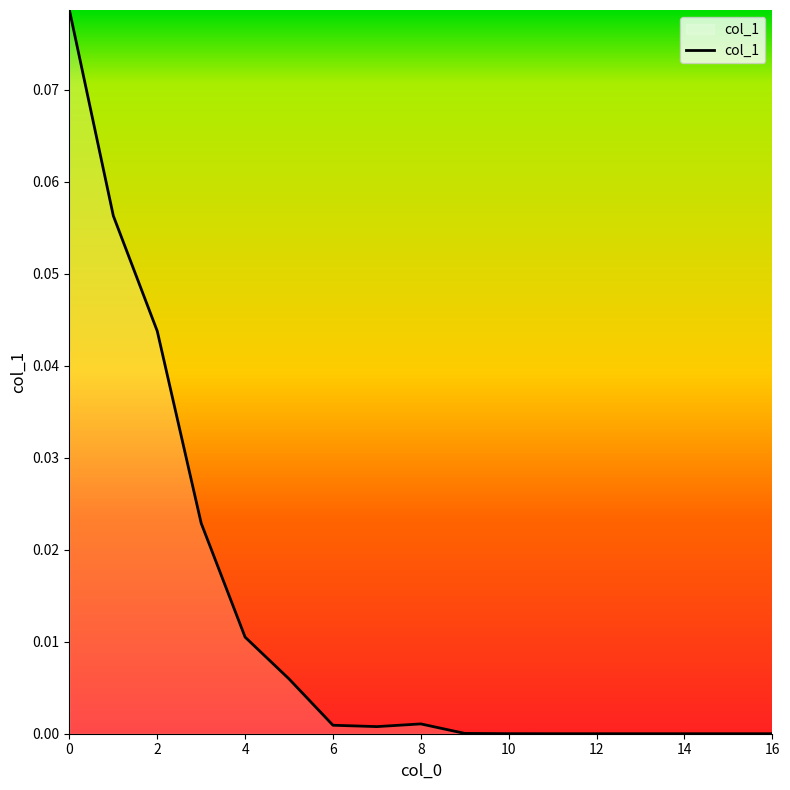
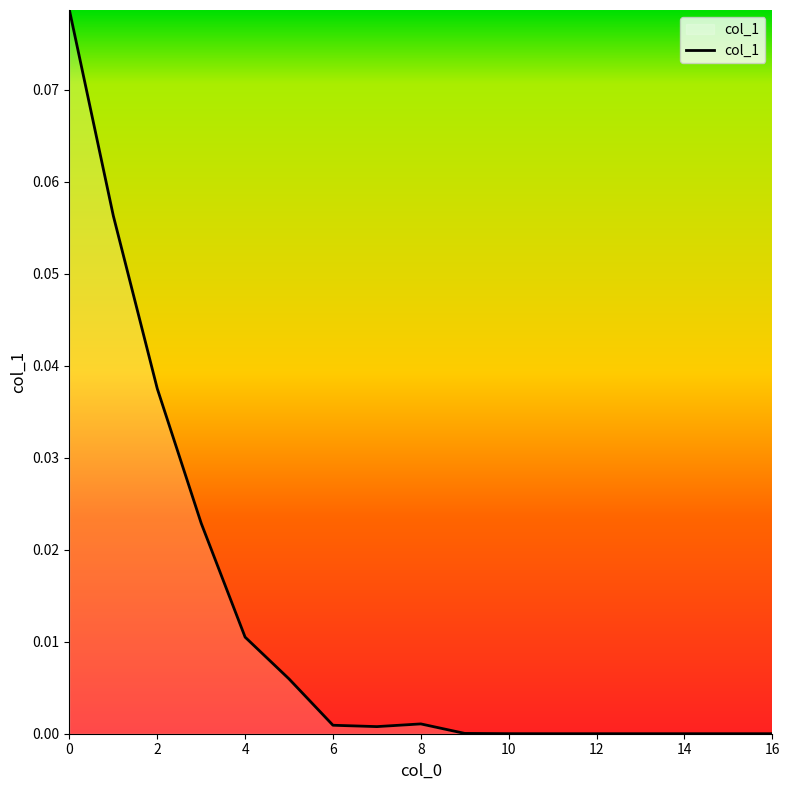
2: 0.044 -> 0.038
